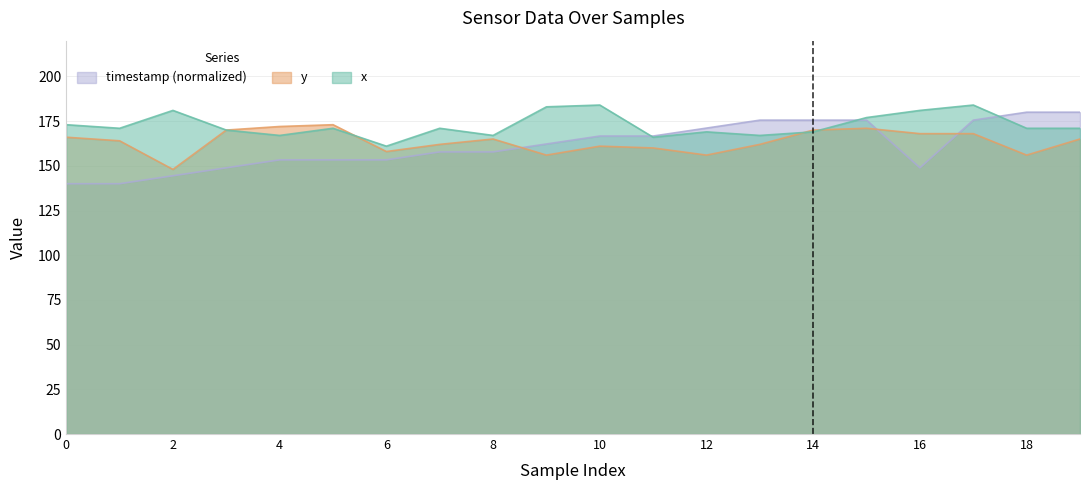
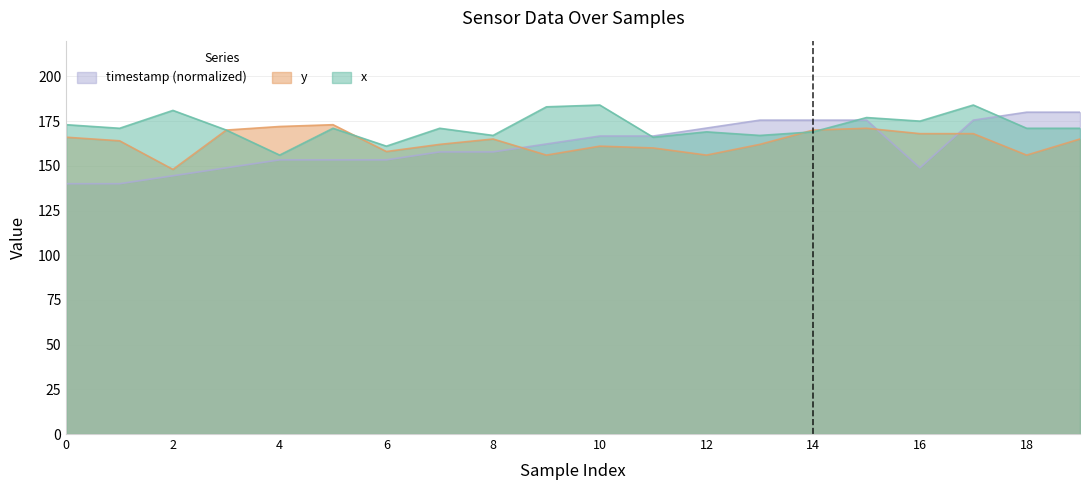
x, 4: 167 -> 156
x, 16: 181 -> 175
